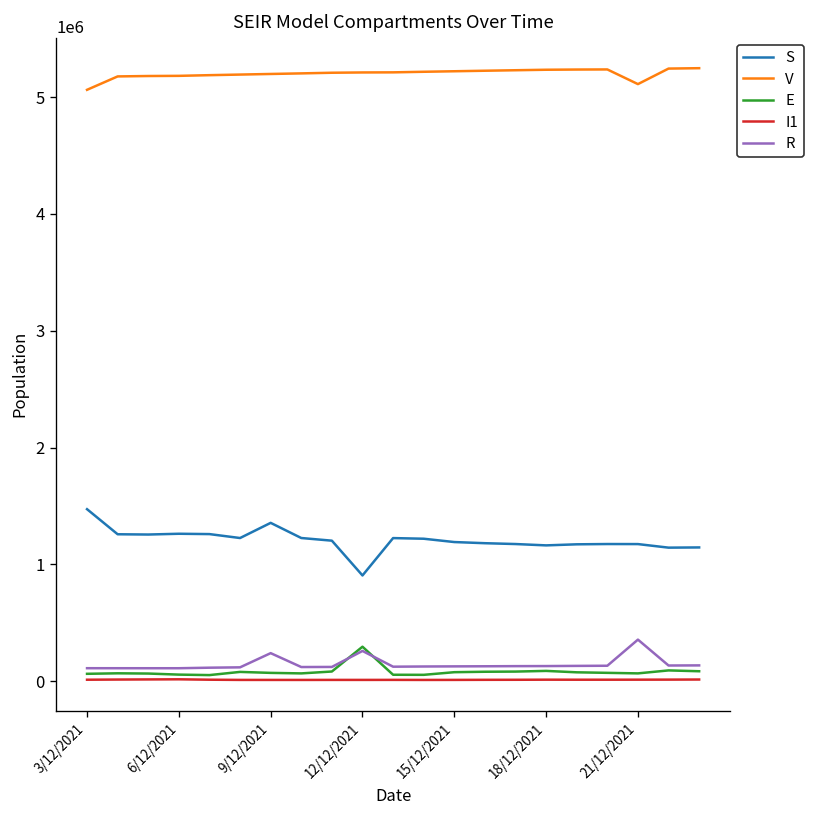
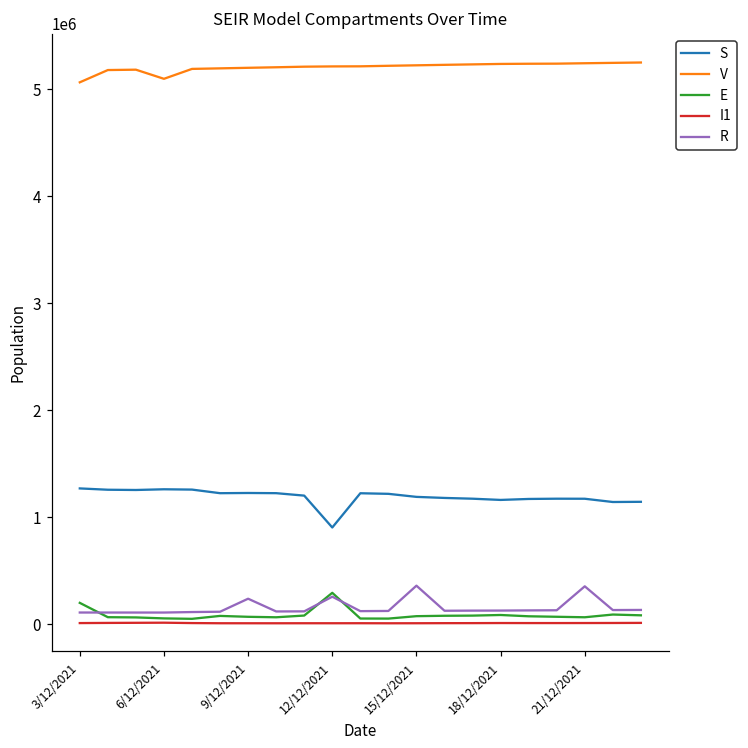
S, 3/12/2021: 1500000 -> 1300000
E, 3/12/2021: 100000 -> 200000
V, 6/12/2021: 5200000 -> 5100000
S, 9/12/2021: 1400000 -> 1200000
R, 15/12/2021: 100000 -> 400000
V, 21/12/2021: 5100000 -> 5200000
